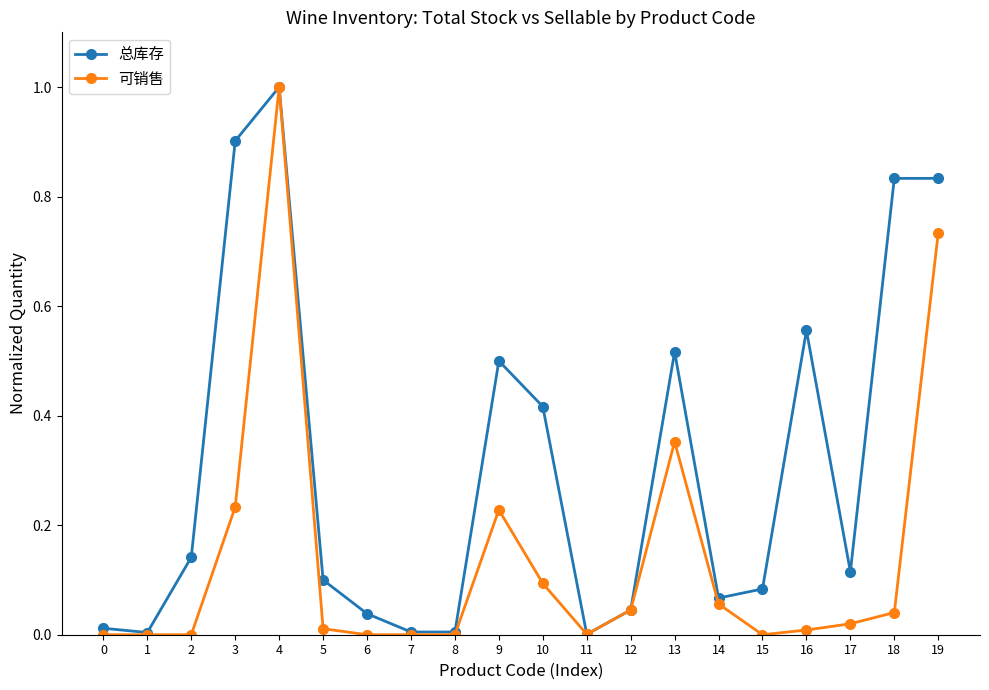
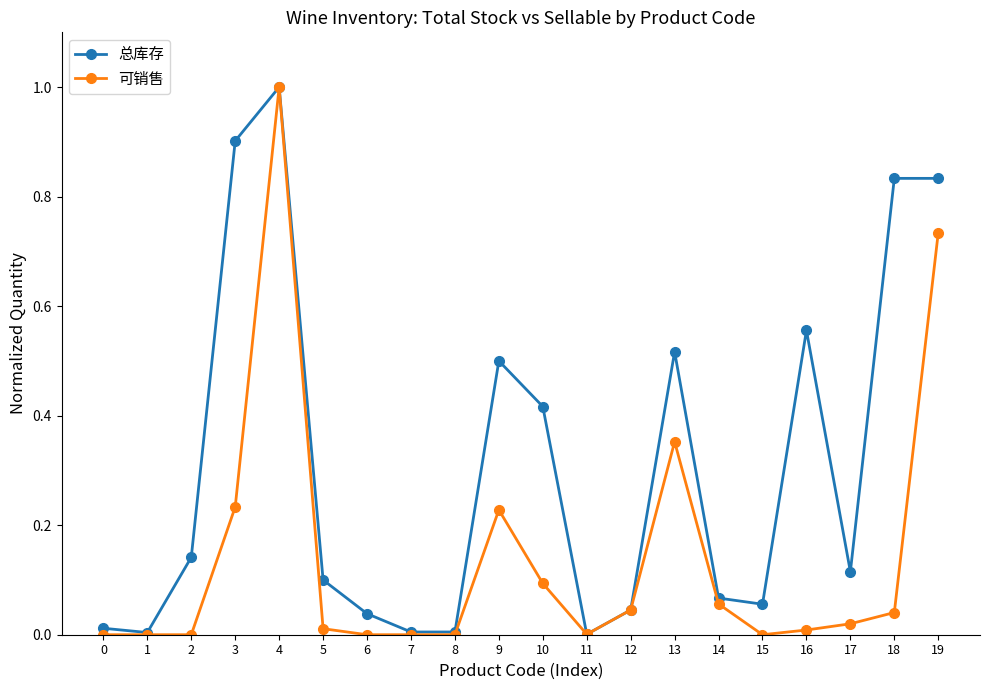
总库存, 15: 0.08 -> 0.06
